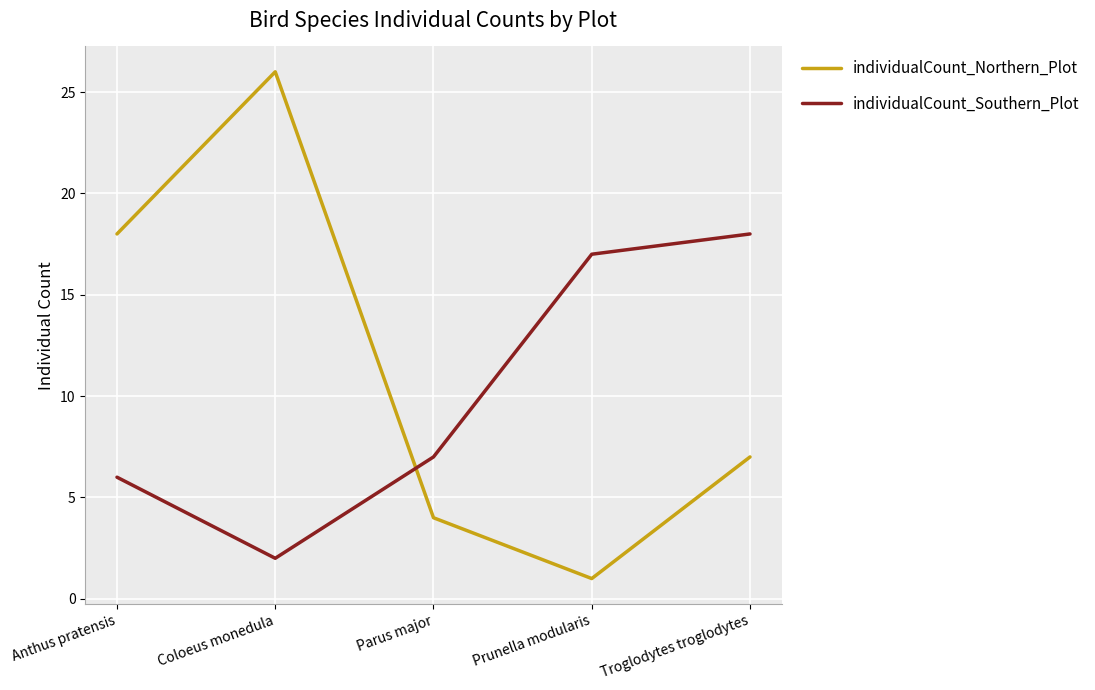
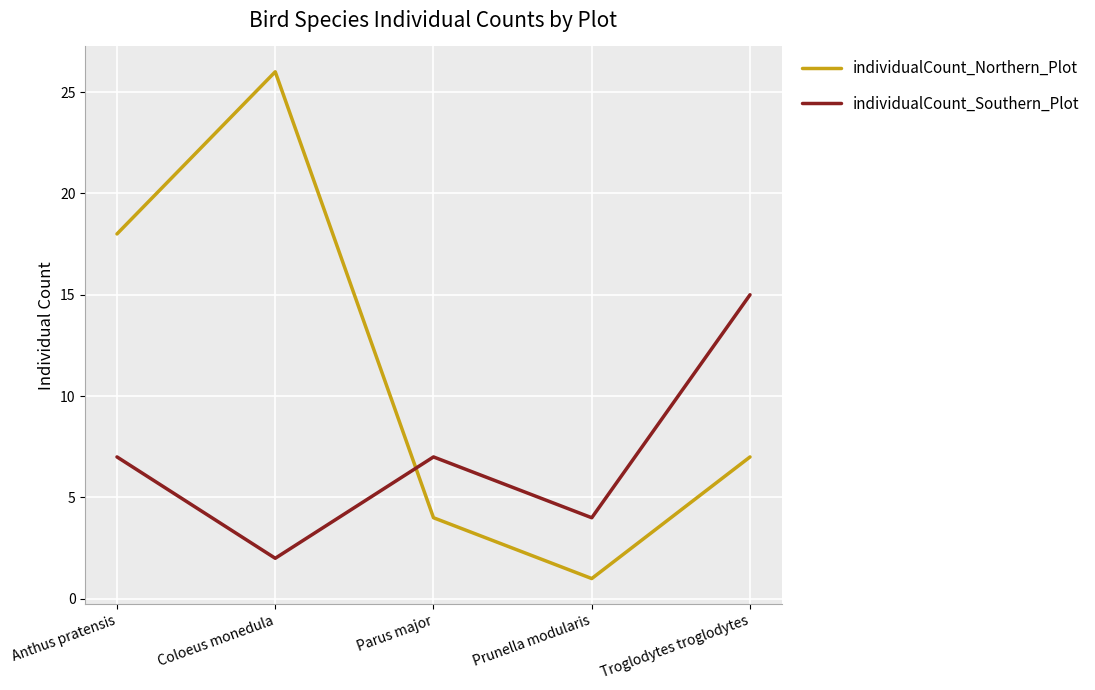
individualCount_Southern_Plot, Anthus pratensis: 6 -> 7
individualCount_Southern_Plot, Prunella modularis: 17 -> 4
individualCount_Southern_Plot, Troglodytes troglodytes: 18 -> 15
